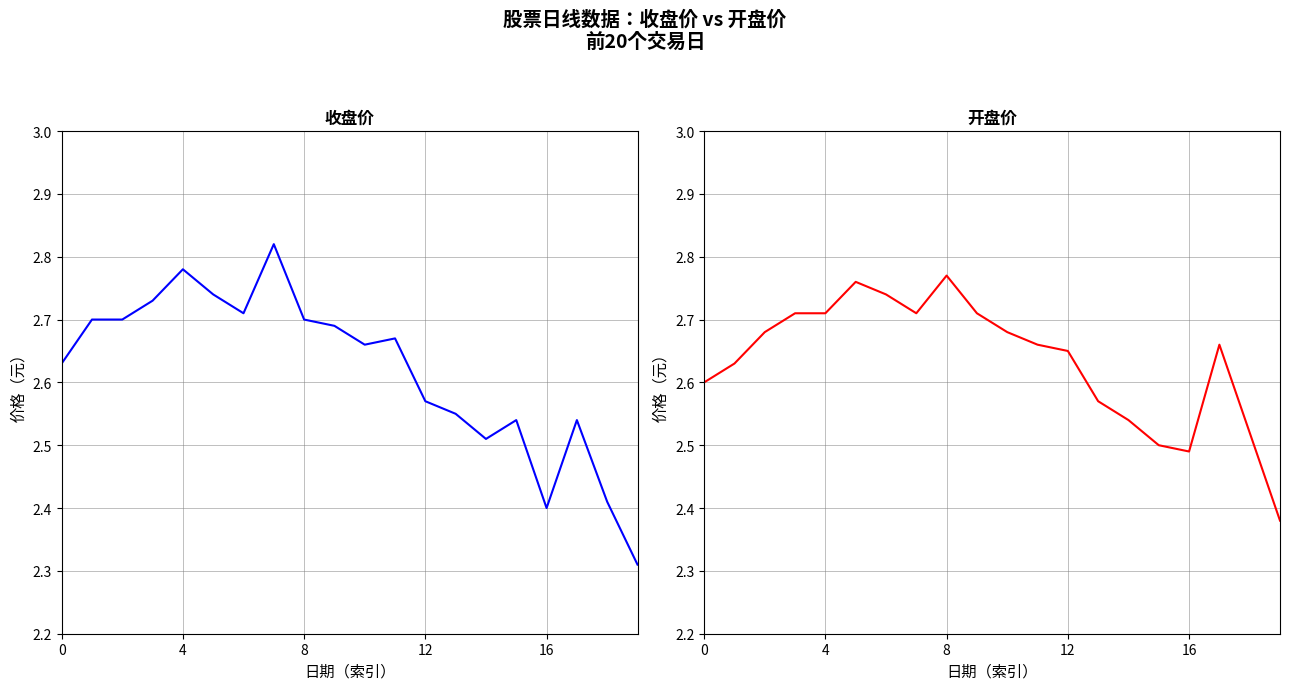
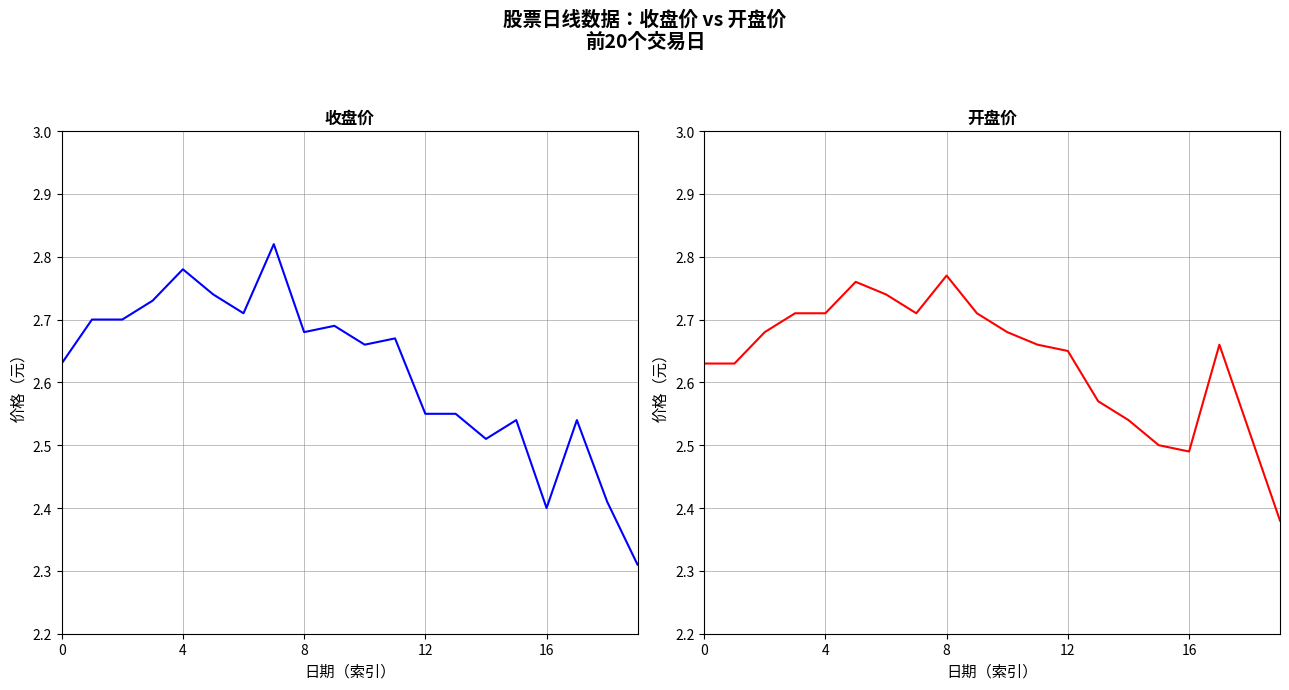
收盘价, 8: 2.70 -> 2.68
收盘价, 12: 2.57 -> 2.55
开盘价, 0: 2.60 -> 2.63
